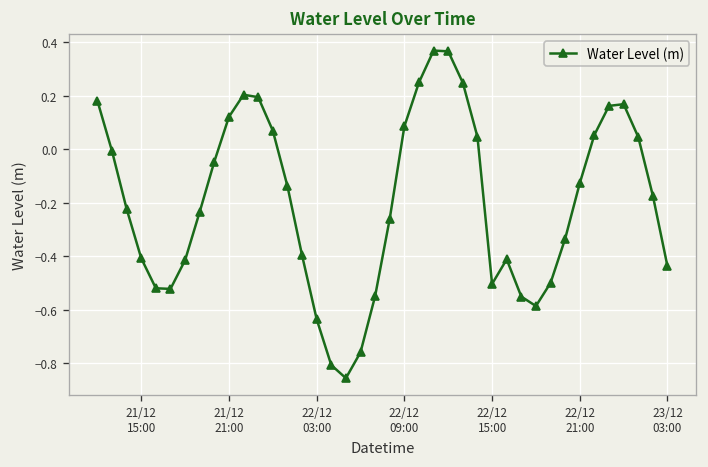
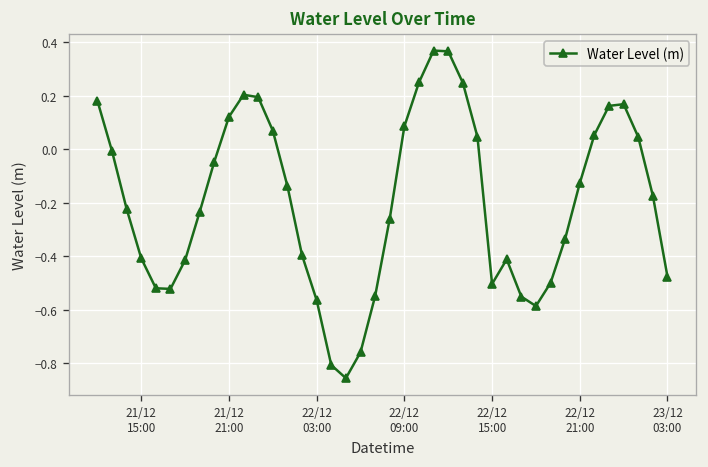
22/12 03:00: -0.64 -> -0.57
23/12 03:00: -0.44 -> -0.48
